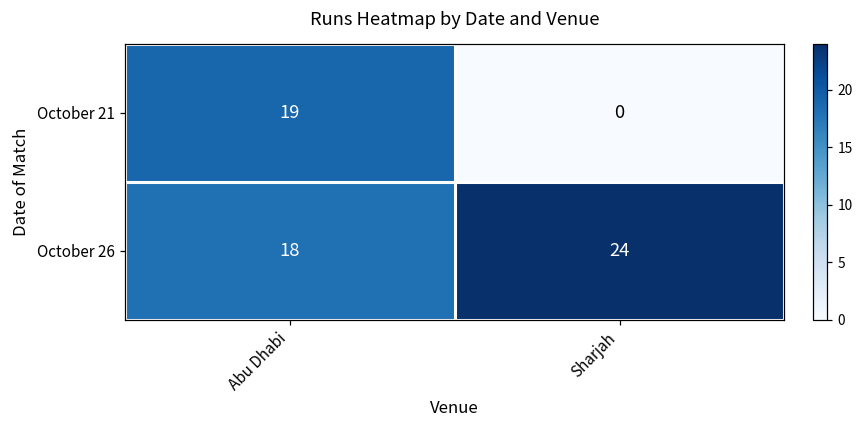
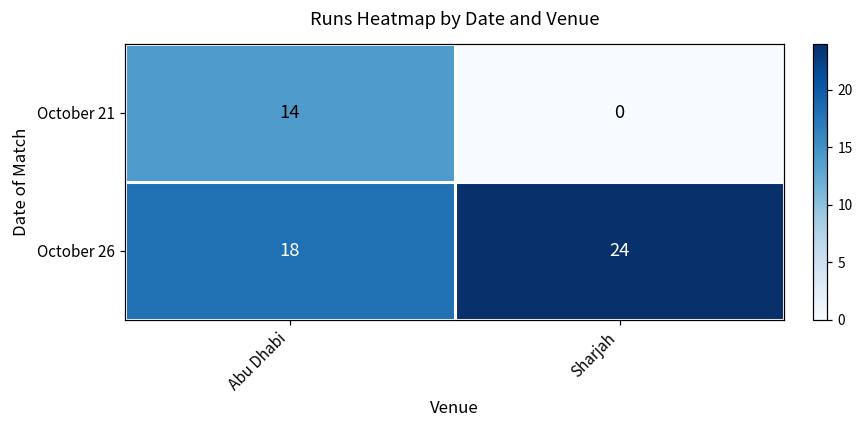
October 21, Abu Dhabi: 19 -> 14
